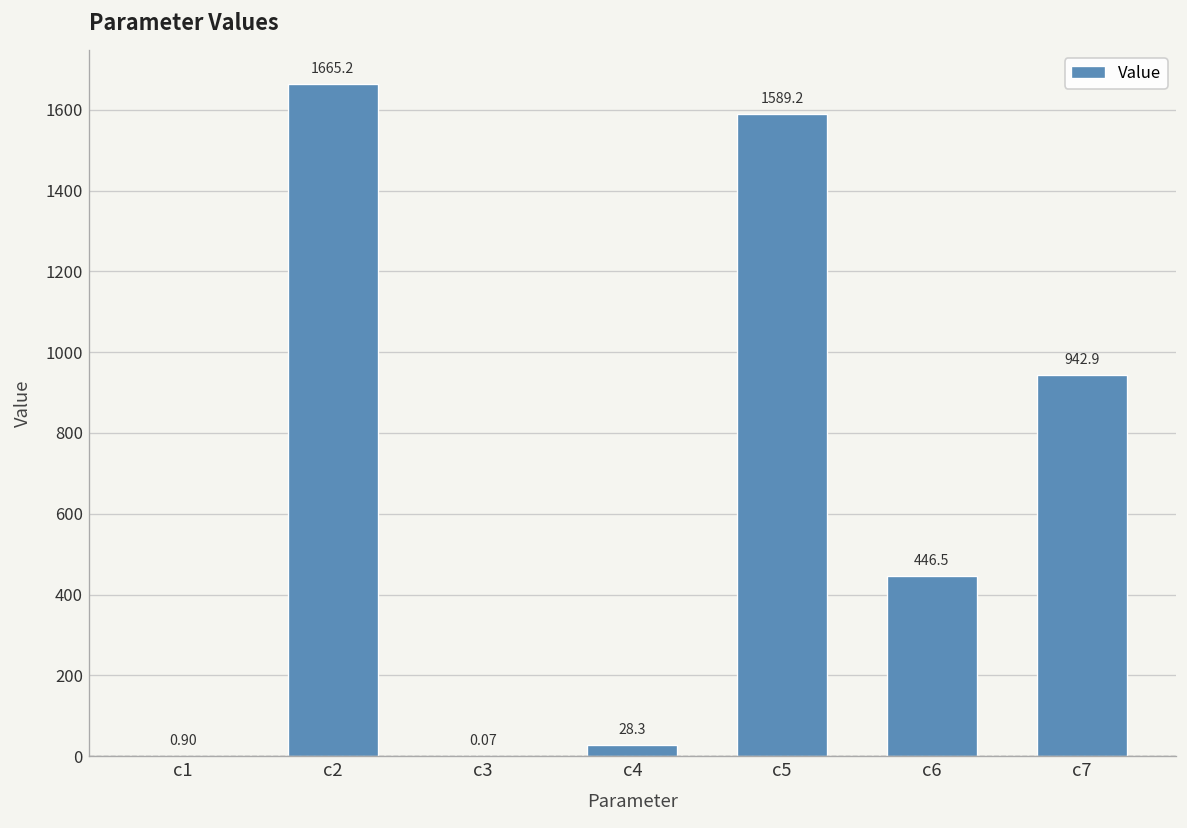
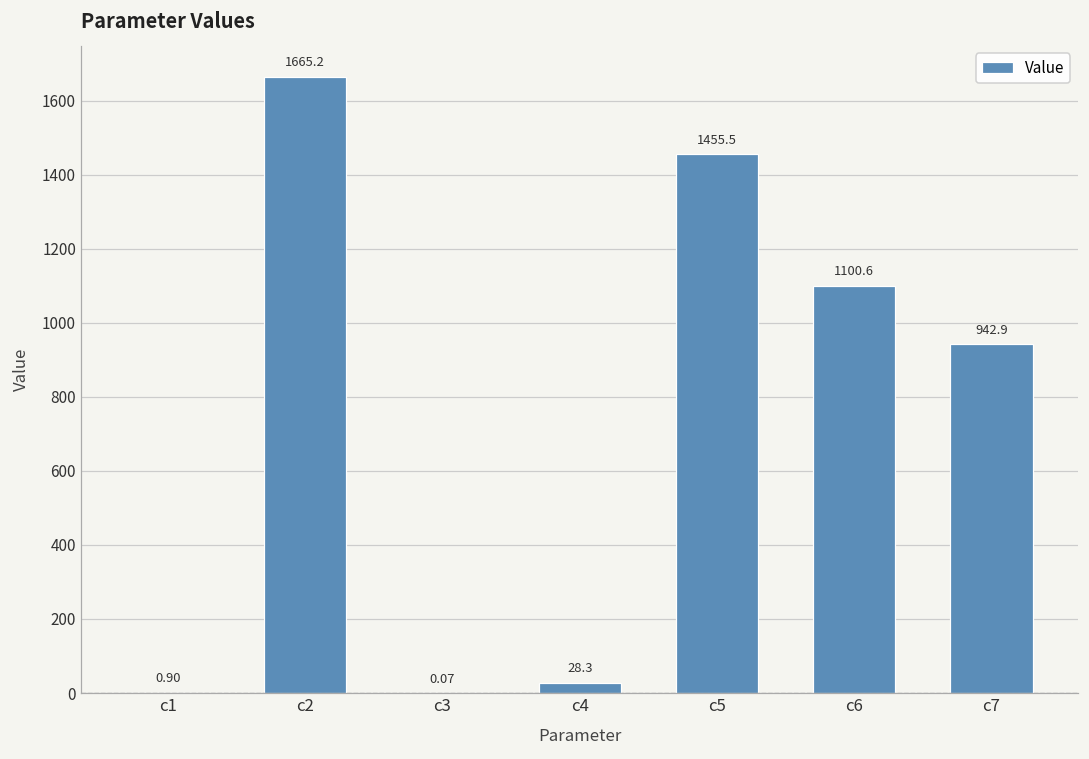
c5: 1589.2 -> 1455.5
c6: 446.5 -> 1100.6
